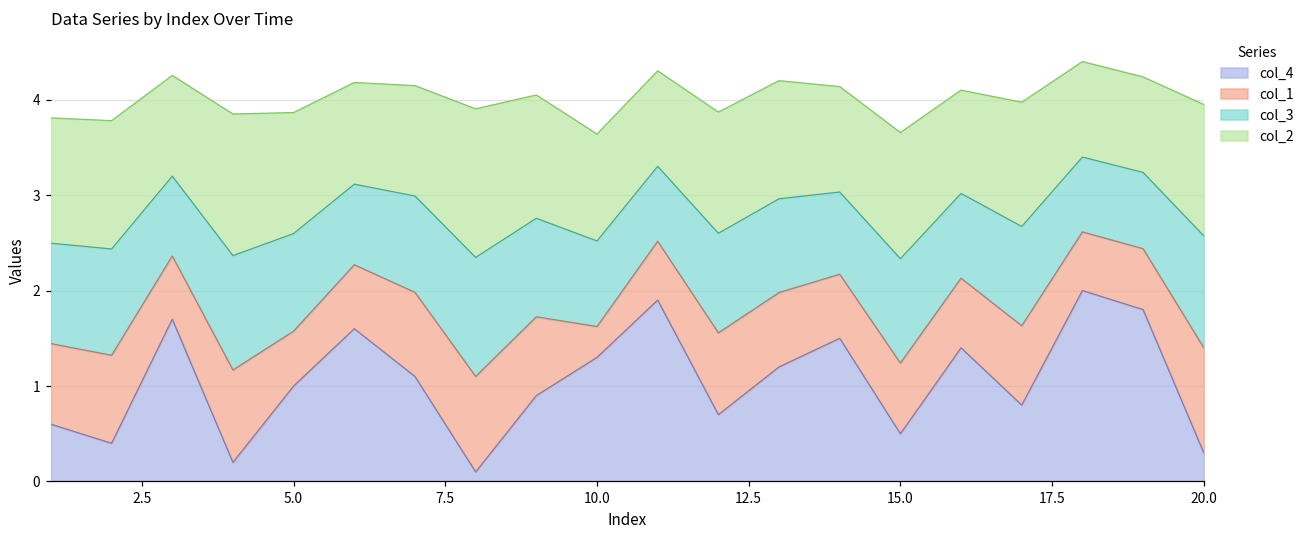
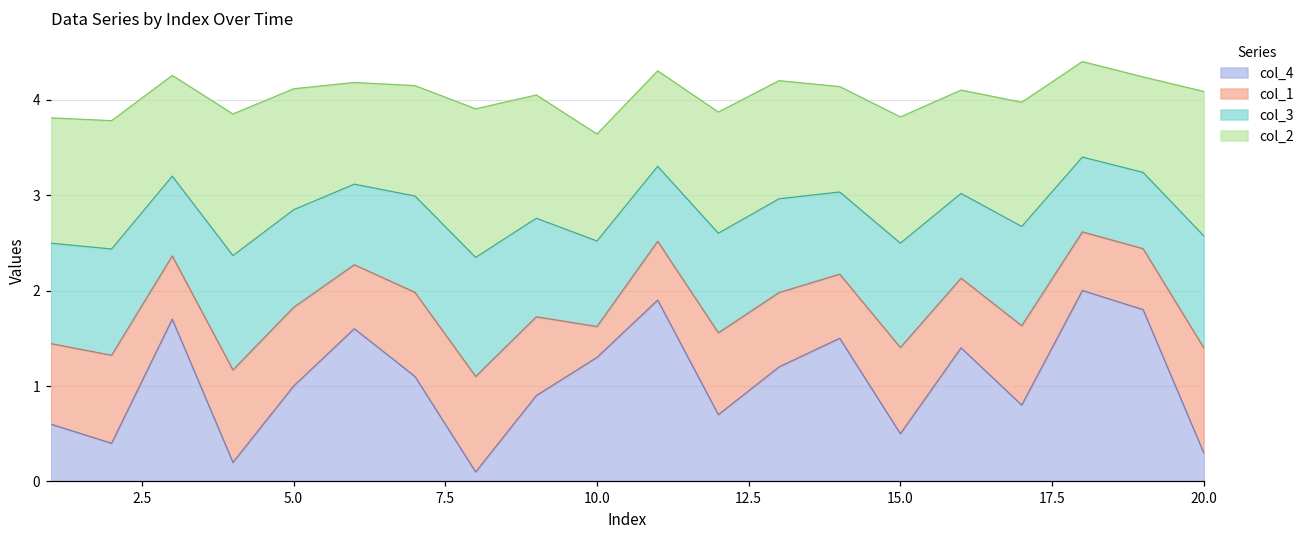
col_1, 5.0: 0.6 -> 0.8
col_1, 15.0: 0.7 -> 0.9
col_2, 20.0: 1.4 -> 1.5
